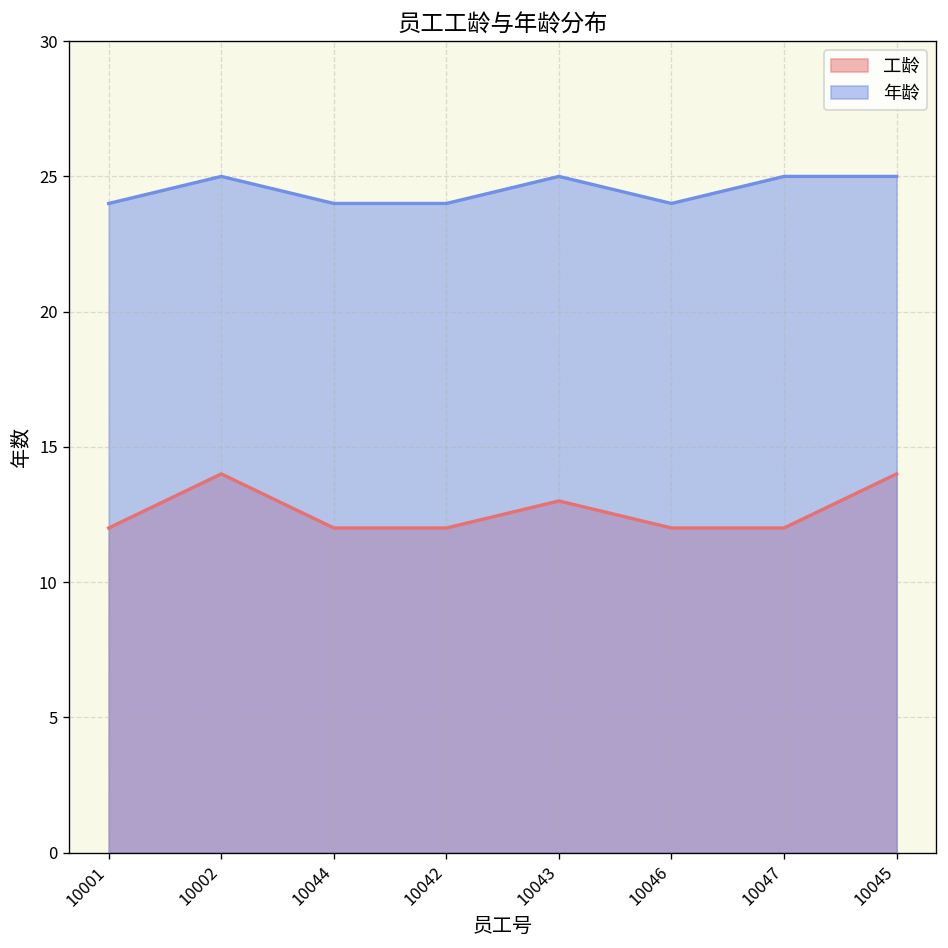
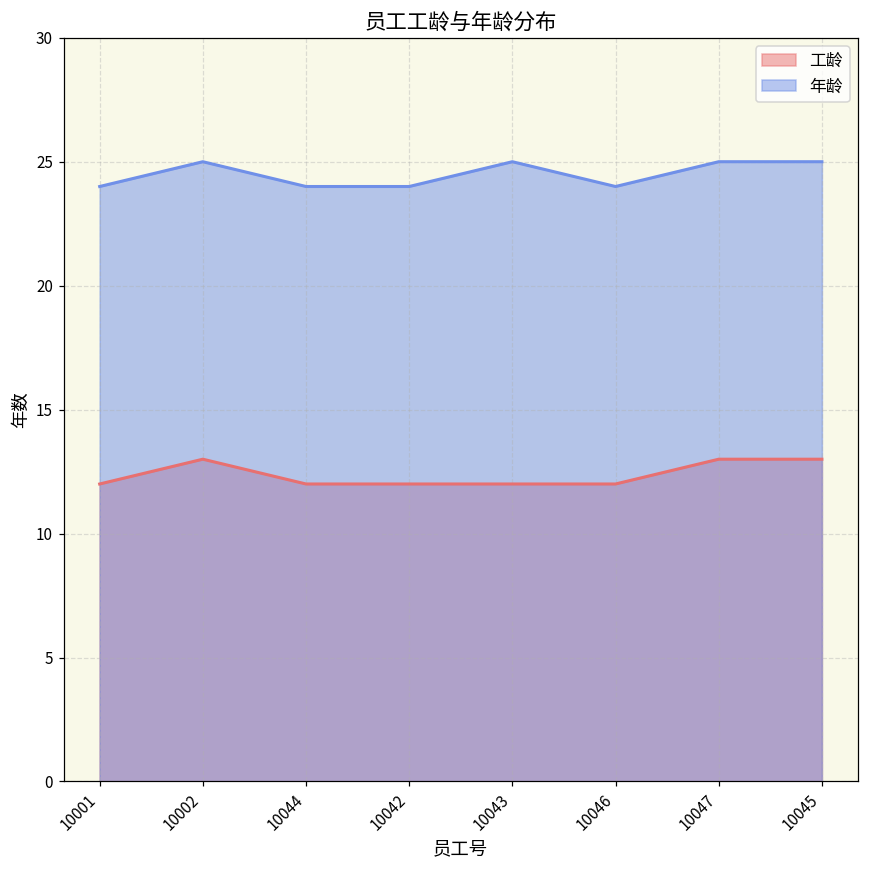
工龄, 10002: 14 -> 13
工龄, 10043: 13 -> 12
工龄, 10047: 12 -> 13
工龄, 10045: 14 -> 13
